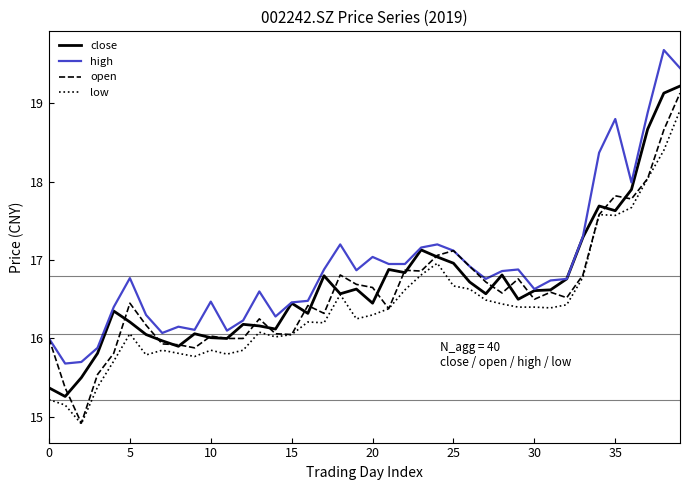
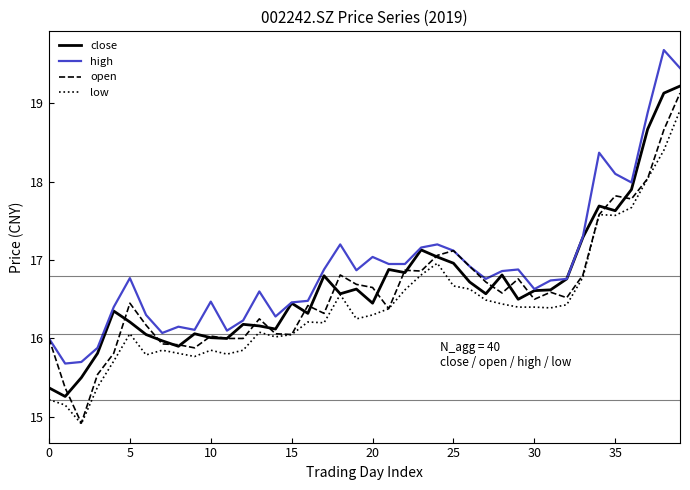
high, 35: 18.8 -> 18.1
